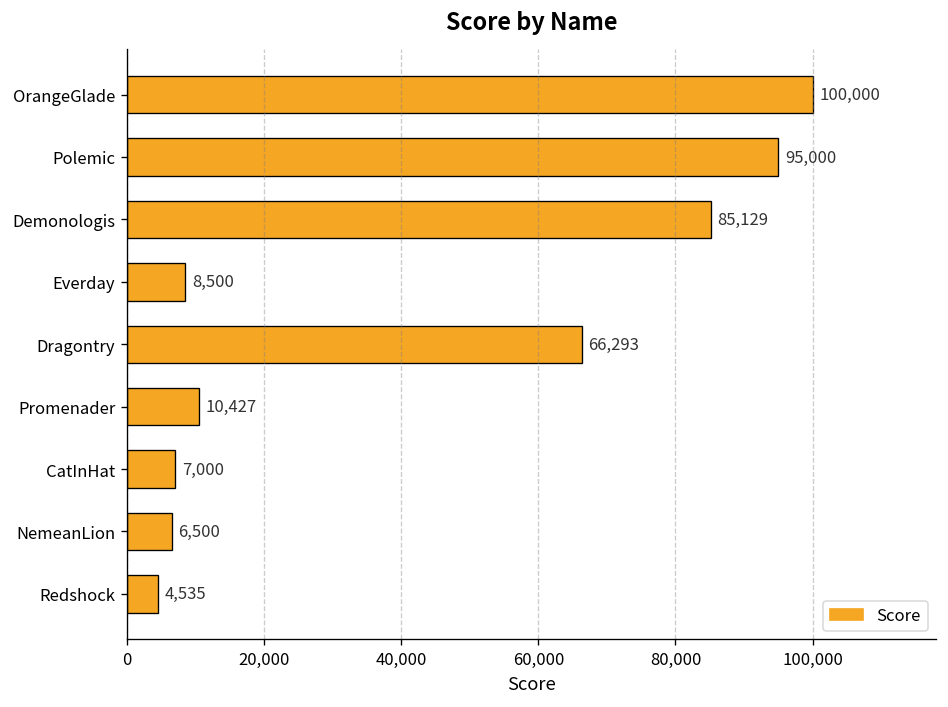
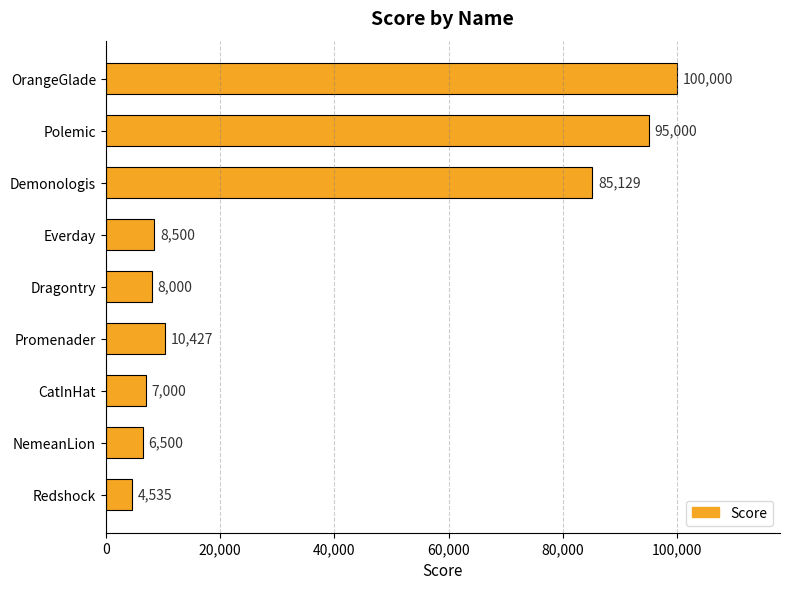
Dragontry: 66,293 -> 8,000
